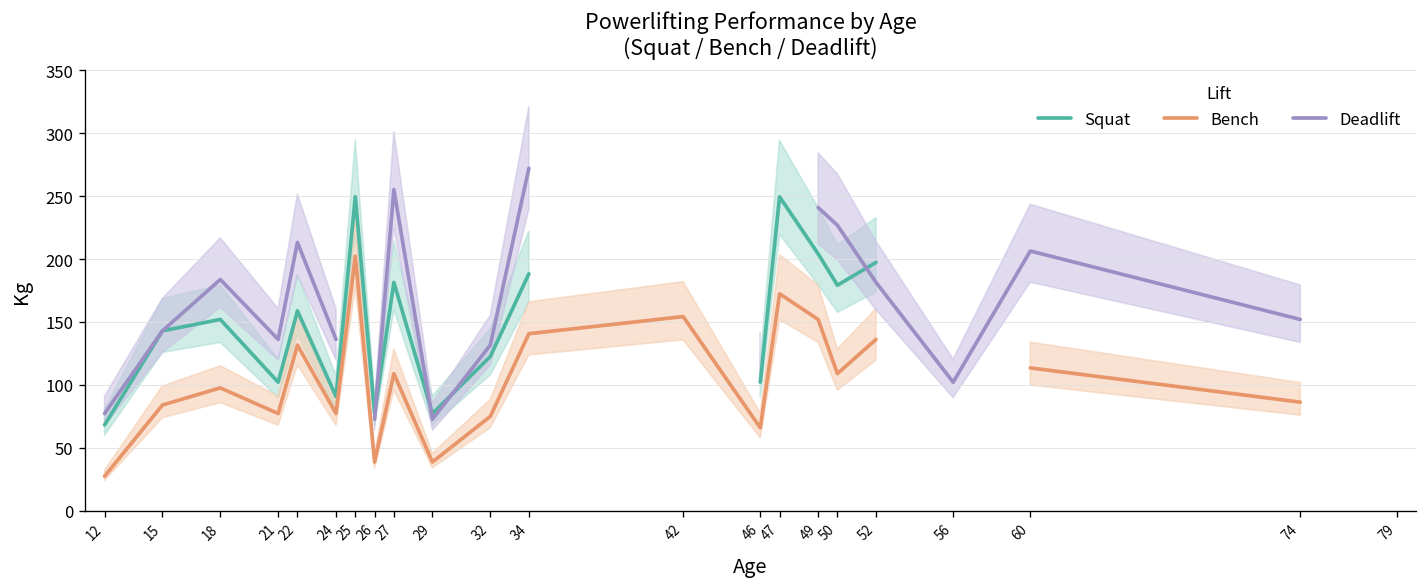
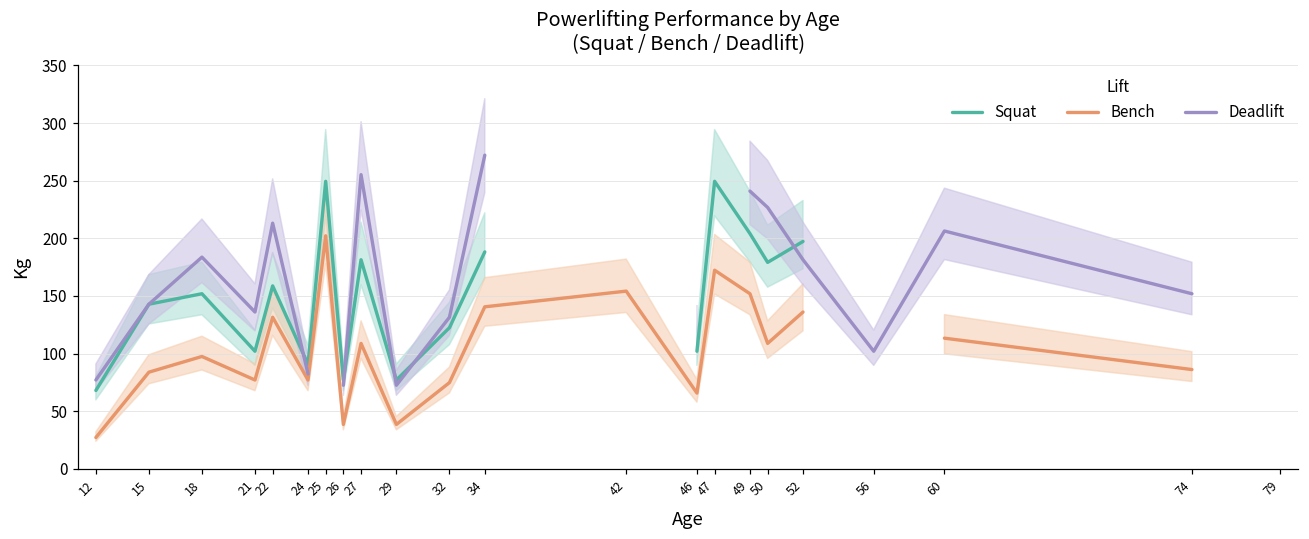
Deadlift, 24: 136 -> 82
